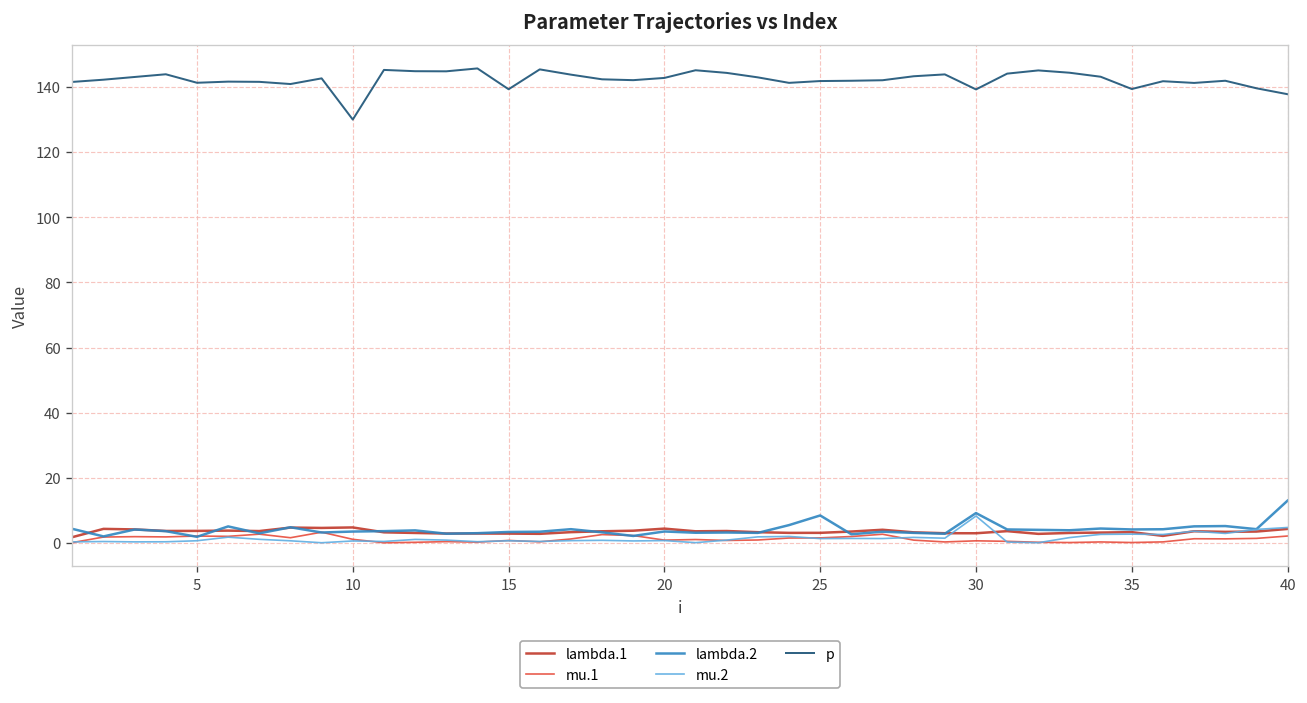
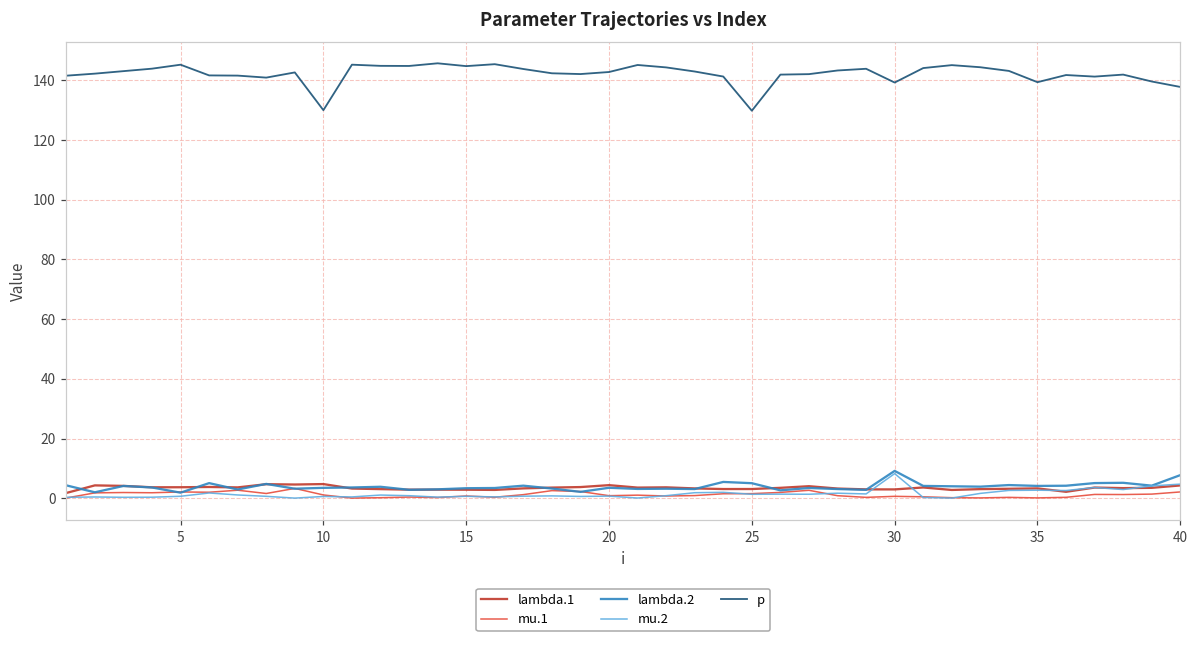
p, 5: 141 -> 145
p, 15: 139 -> 145
lambda.2, 25: 8 -> 5
p, 25: 142 -> 130
lambda.2, 40: 13 -> 8
